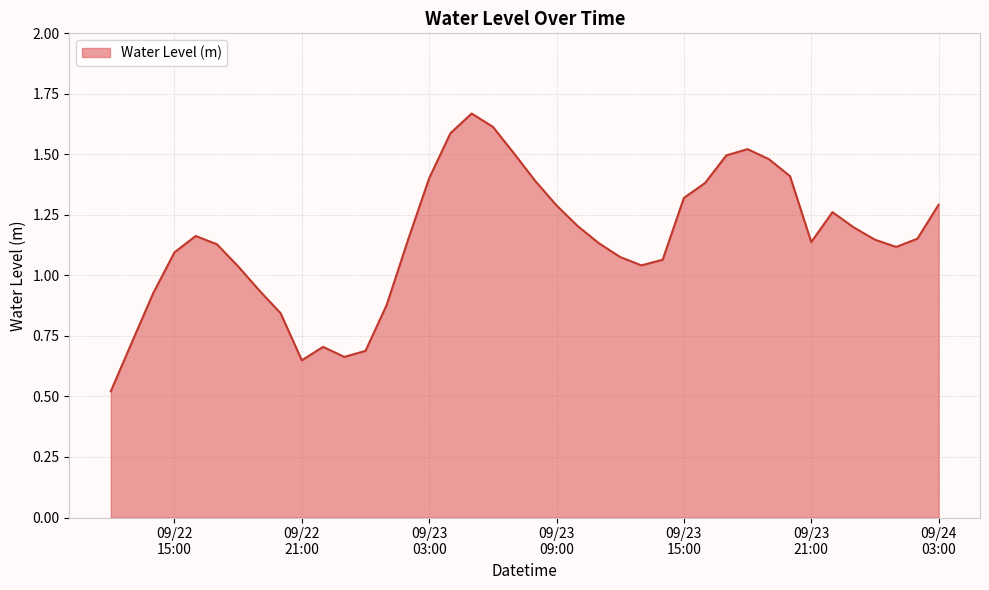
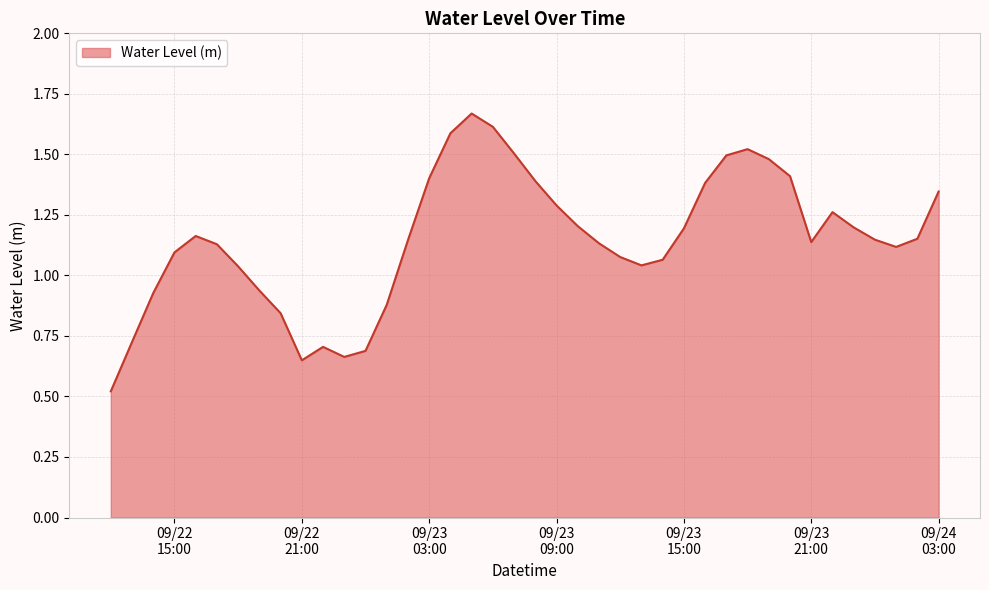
09/23 15:00: 1.32 -> 1.19
09/24 03:00: 1.29 -> 1.35
